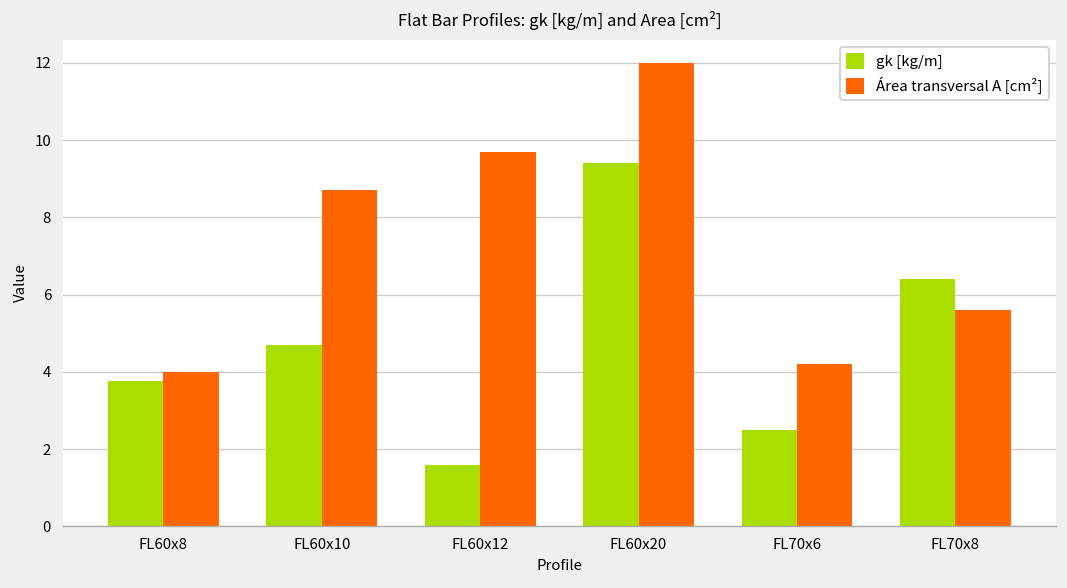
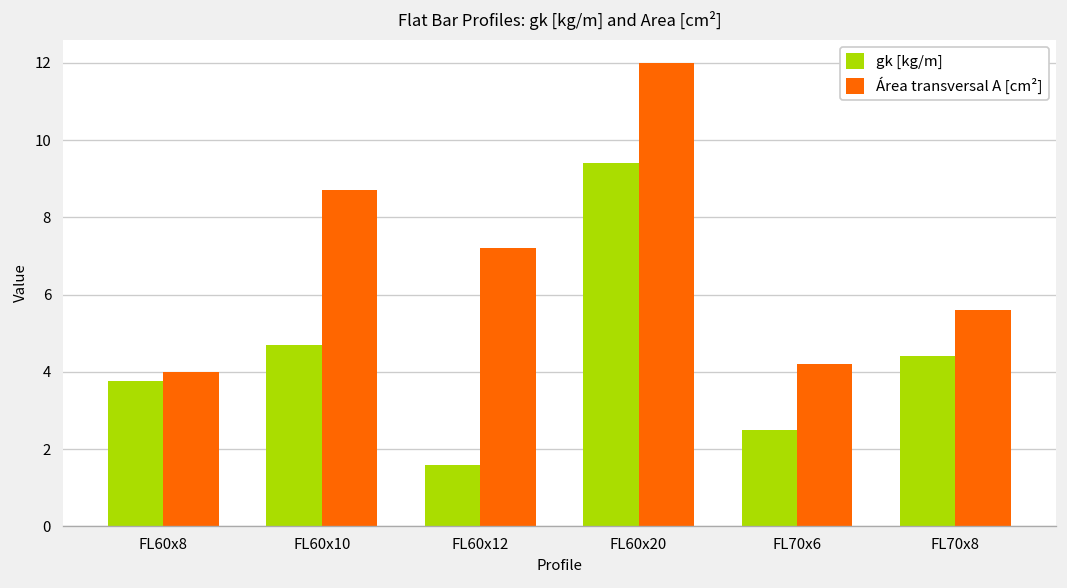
Área transversal A [cm²], FL60x12: 9.7 -> 7.2
gk [kg/m], FL70x8: 6.4 -> 4.4
